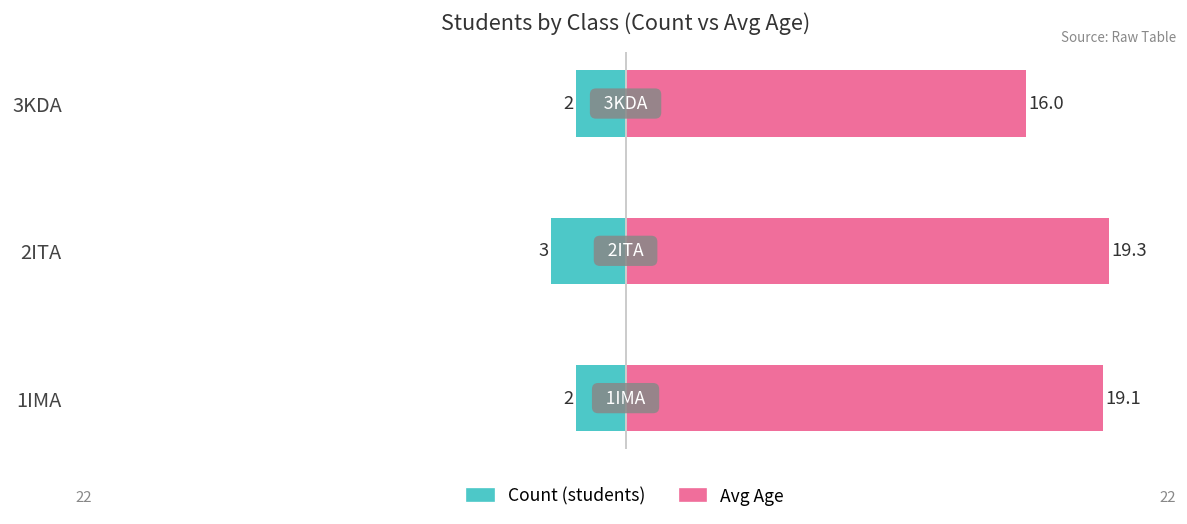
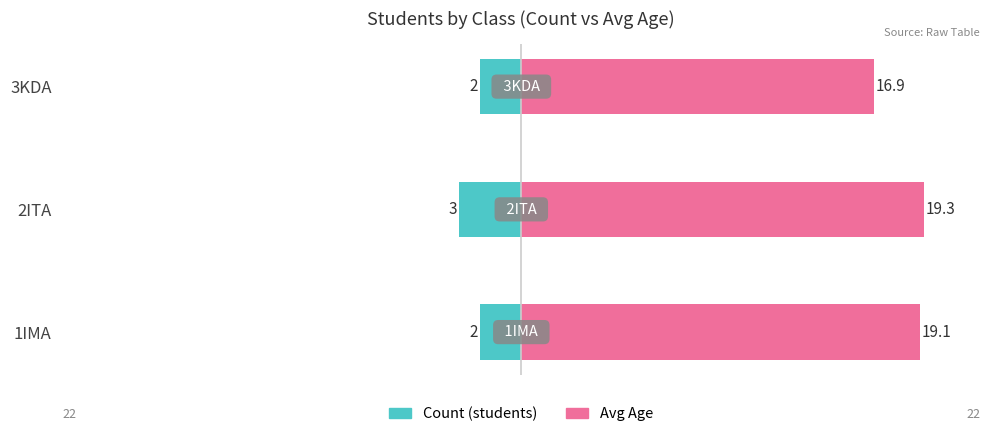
Avg Age, 3KDA: 16.0 -> 16.9
